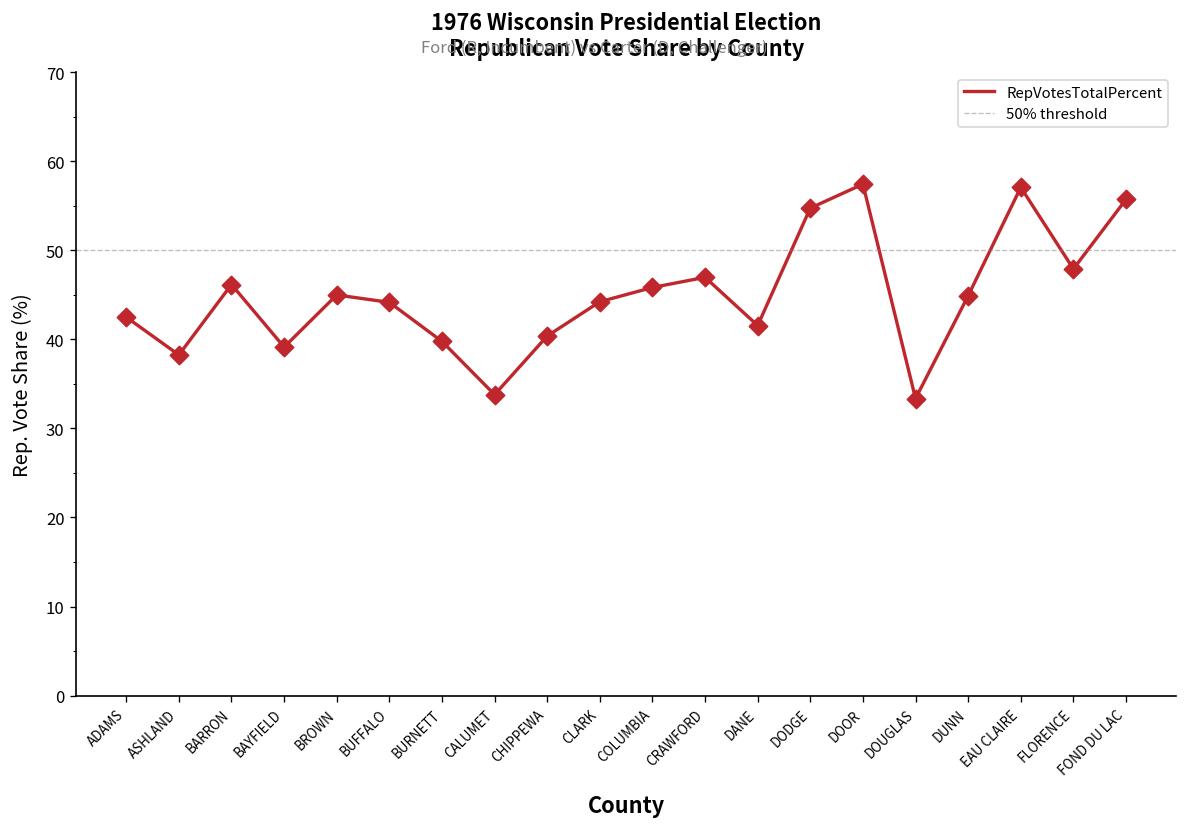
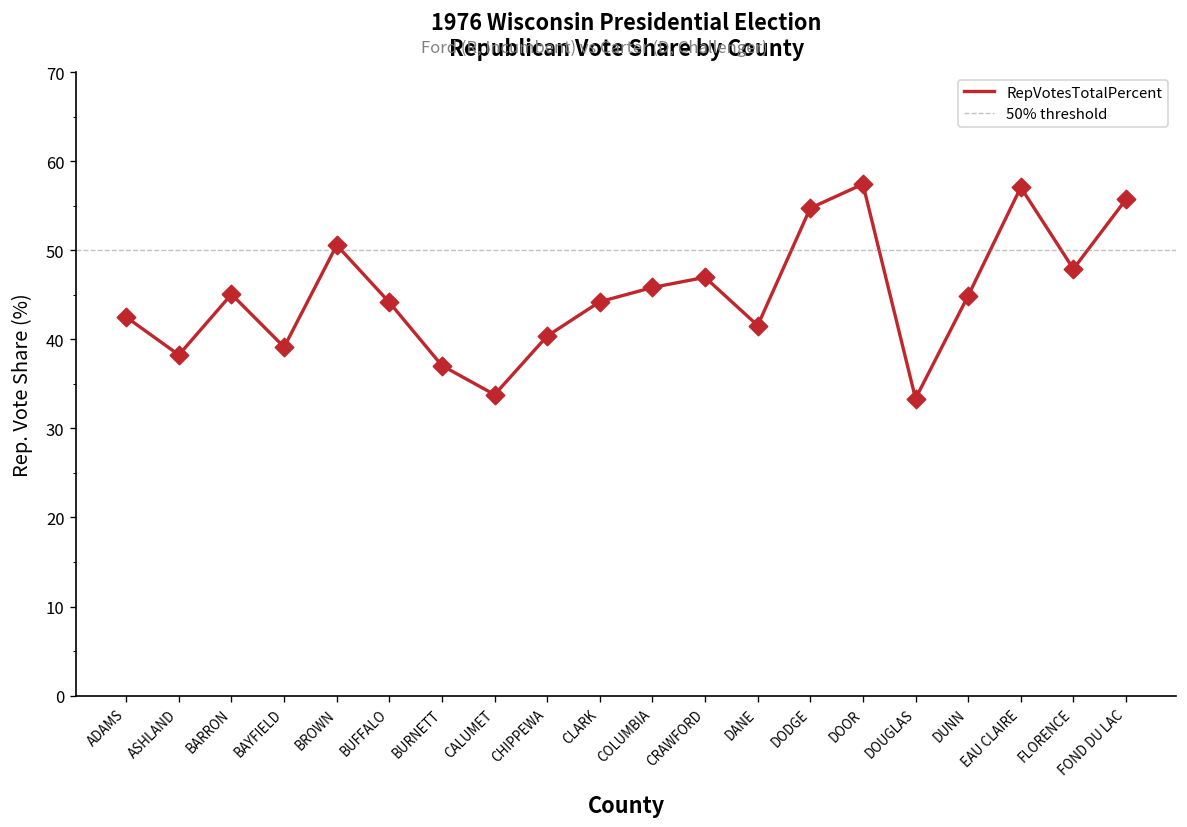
BARRON: 46 -> 45
BROWN: 45 -> 51
BURNETT: 40 -> 37
